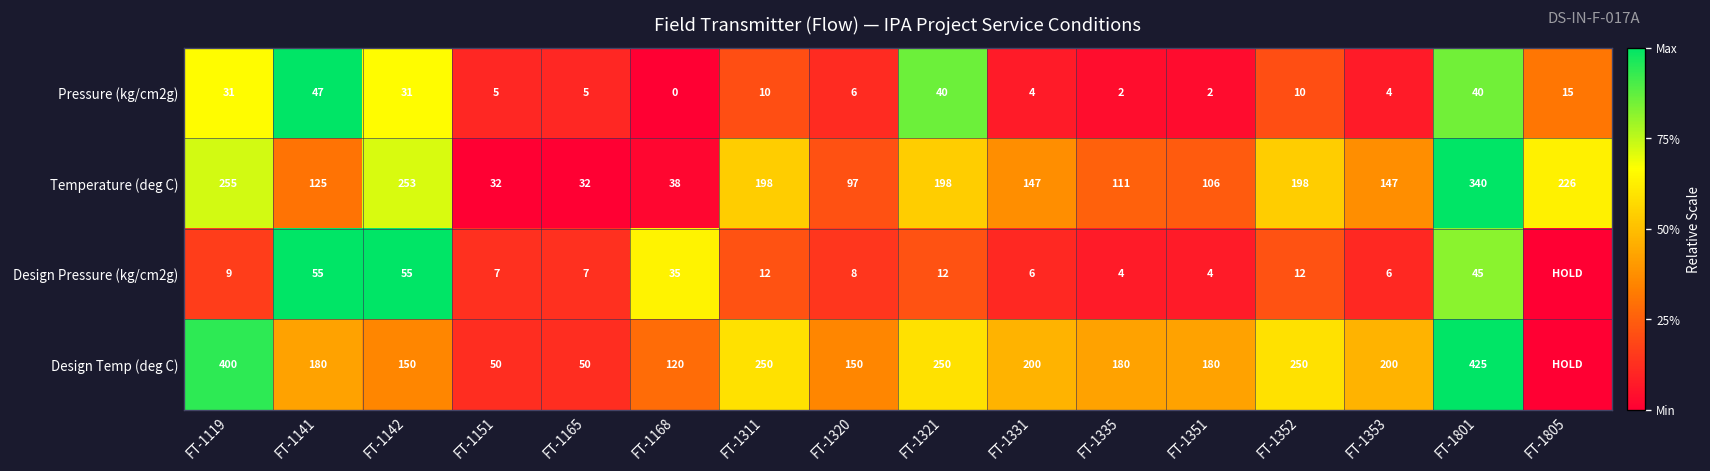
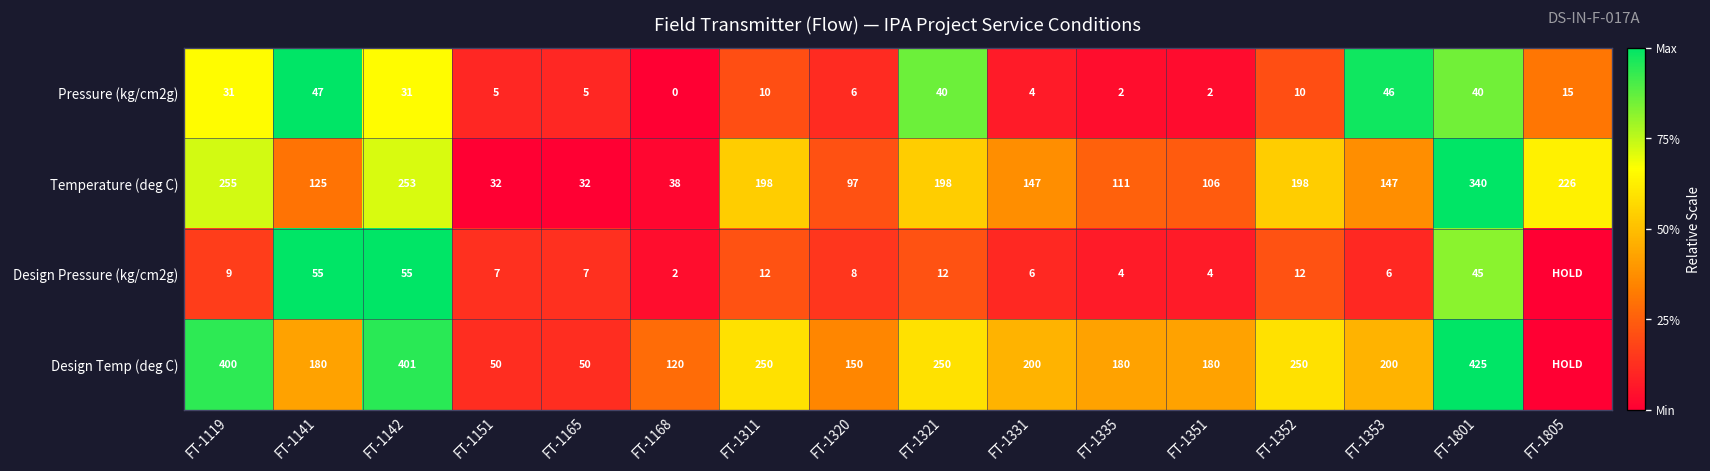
Pressure (kg/cm2g), FT-1353: 4 -> 46
Design Pressure (kg/cm2g), FT-1168: 35 -> 2
Design Temp (deg C), FT-1142: 150 -> 401
